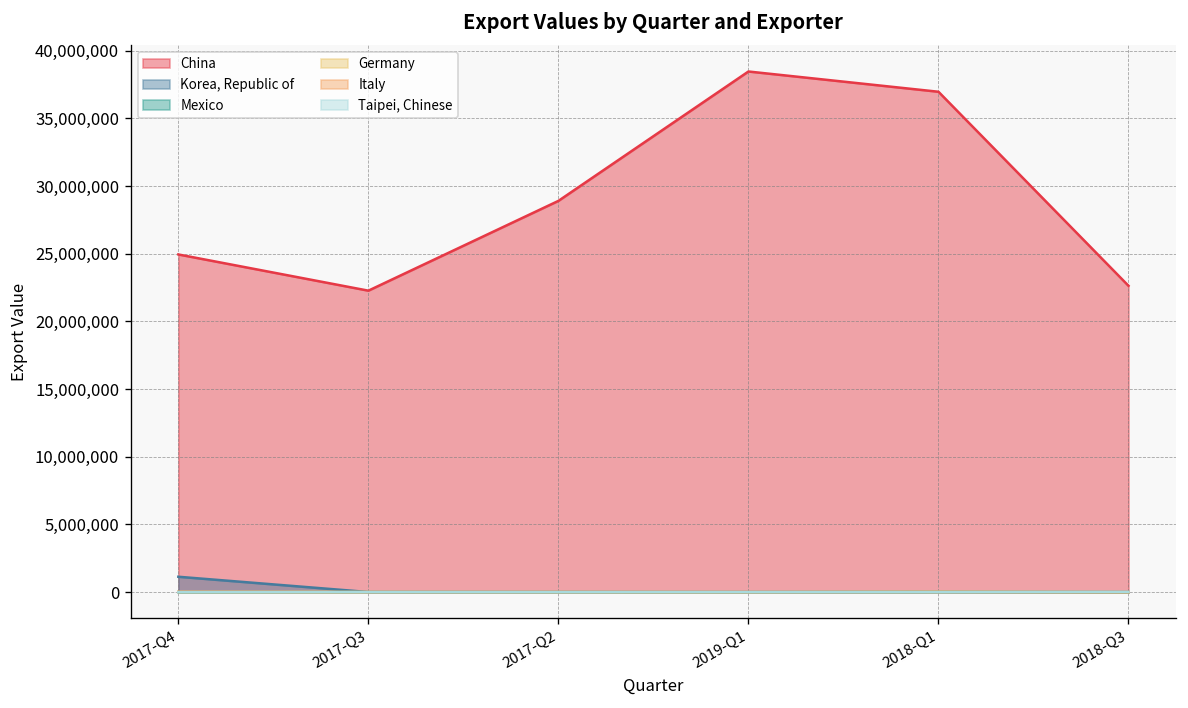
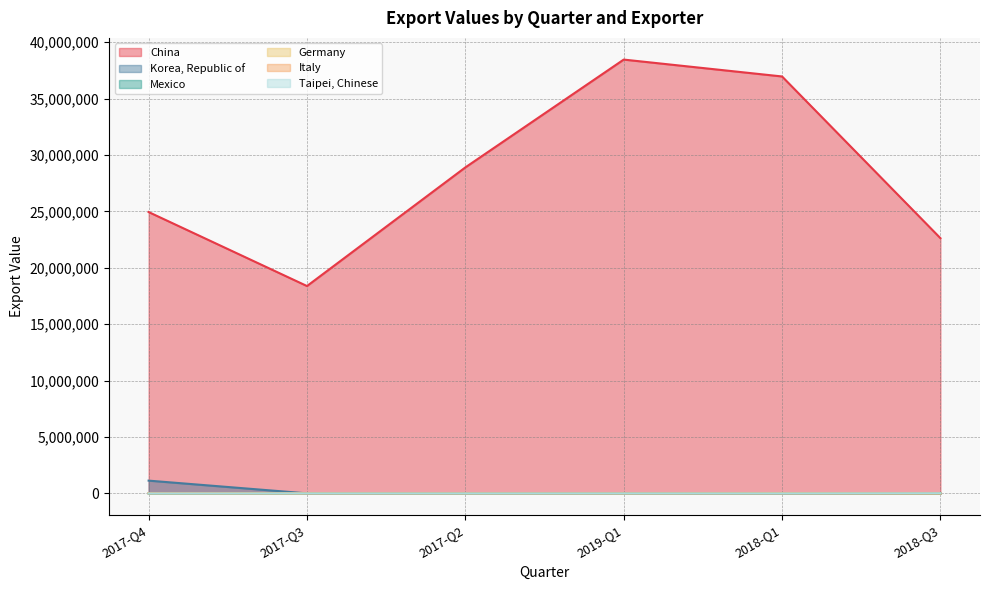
China, 2017-Q3: 22,300,000 -> 18,400,000
